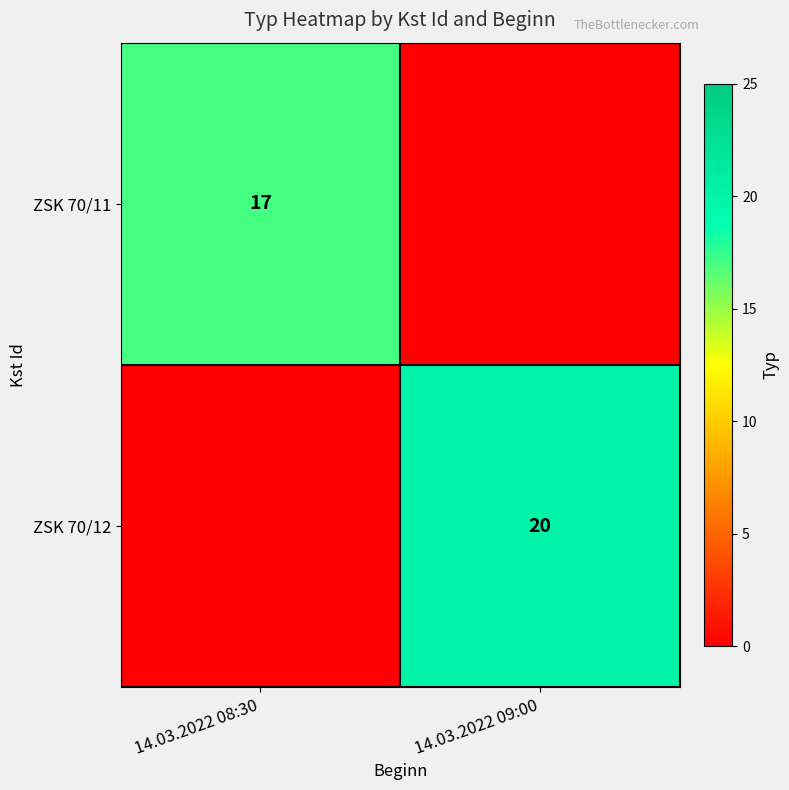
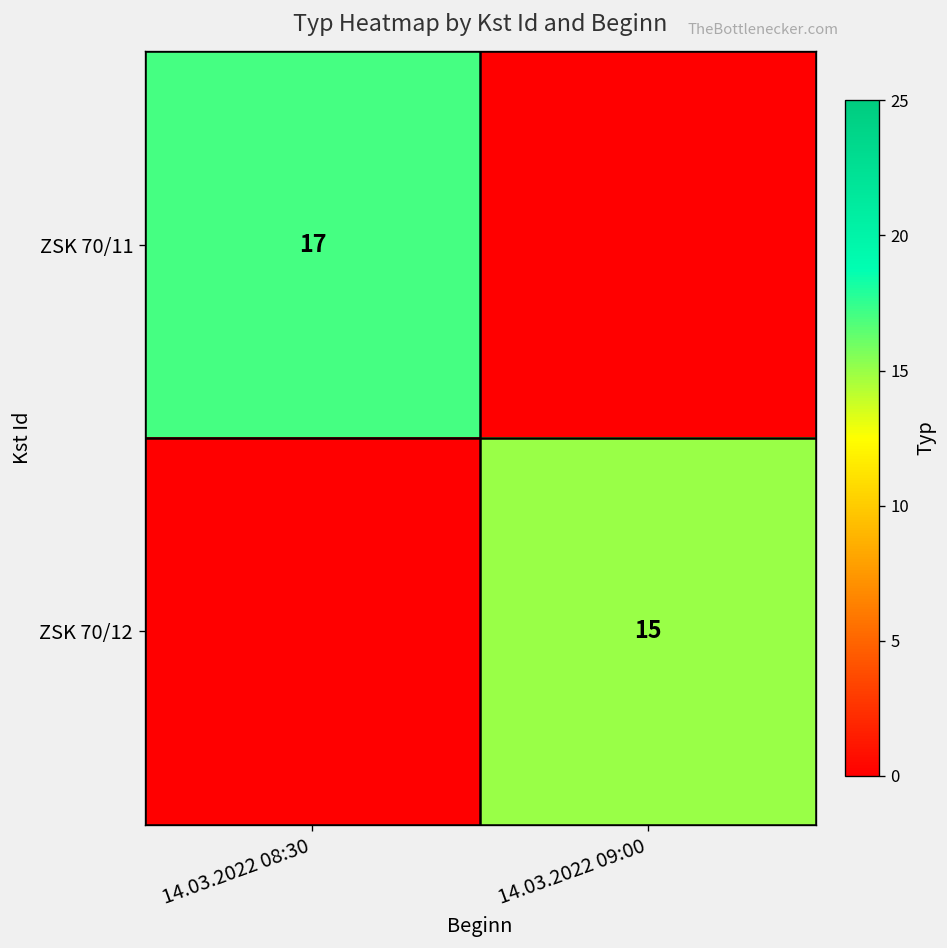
ZSK 70/12, 14.03.2022 09:00: 20 -> 15
